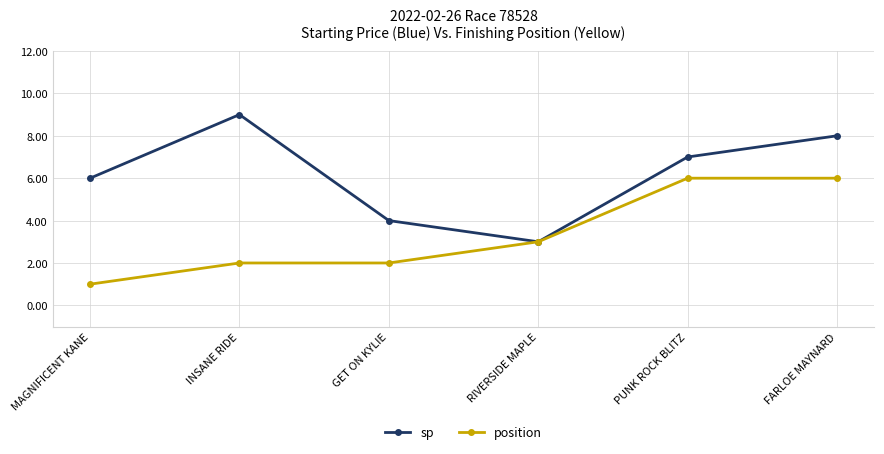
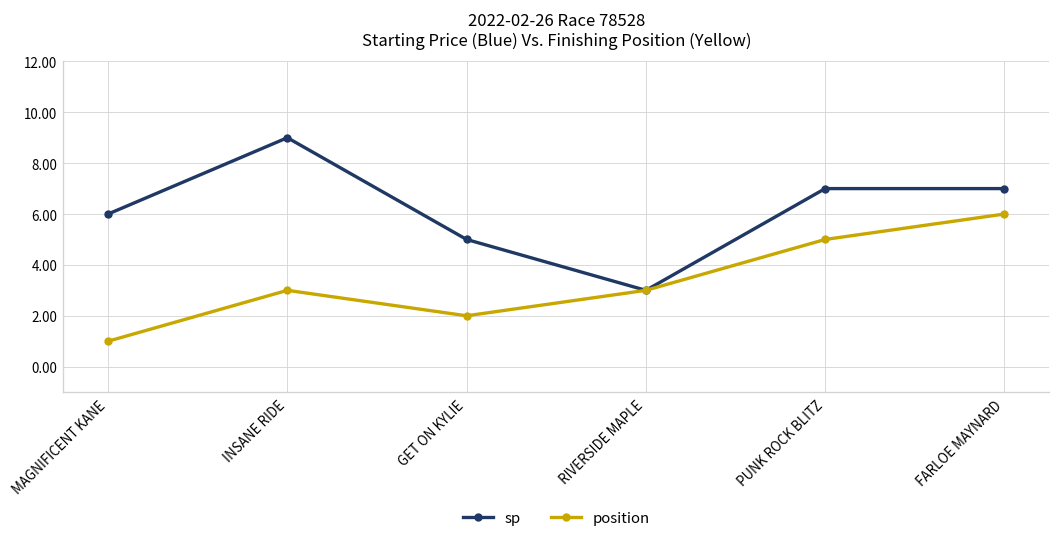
position, INSANE RIDE: 2 -> 3
sp, GET ON KYLIE: 4 -> 5
position, PUNK ROCK BLITZ: 6 -> 5
sp, FARLOE MAYNARD: 8 -> 7
